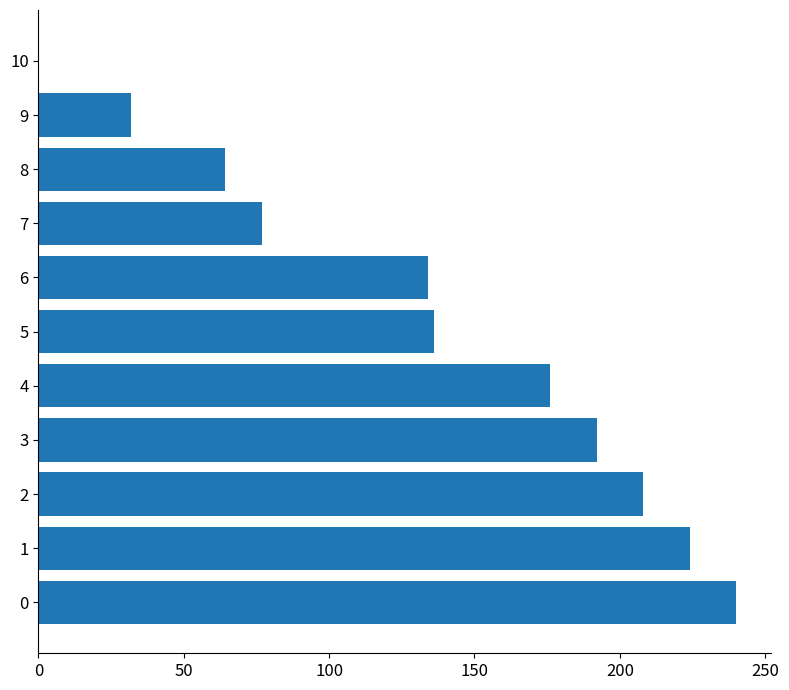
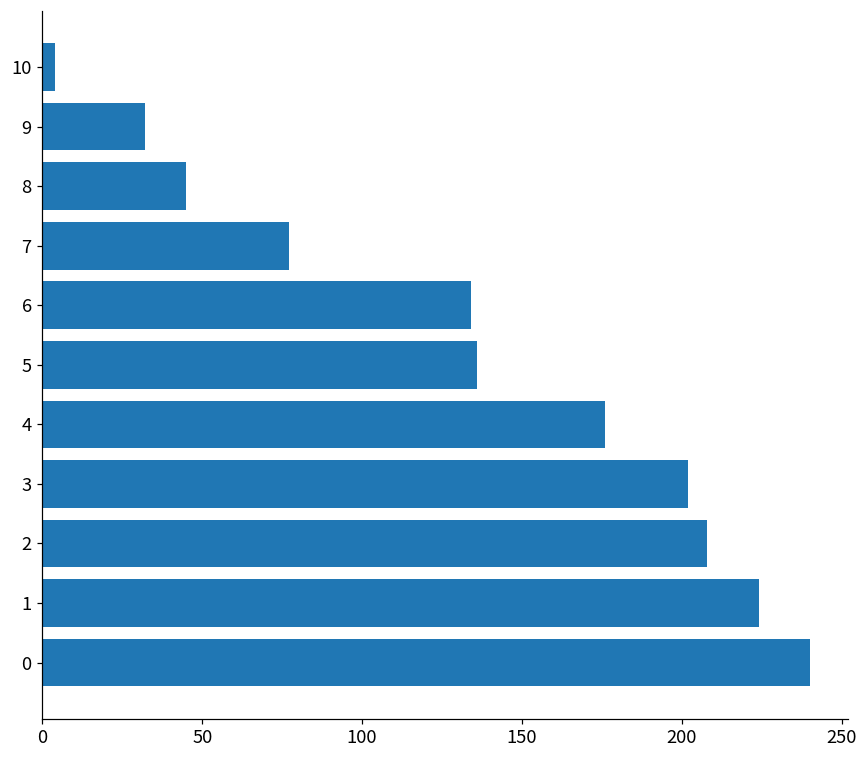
10: 0 -> 4
8: 64 -> 45
3: 192 -> 202
